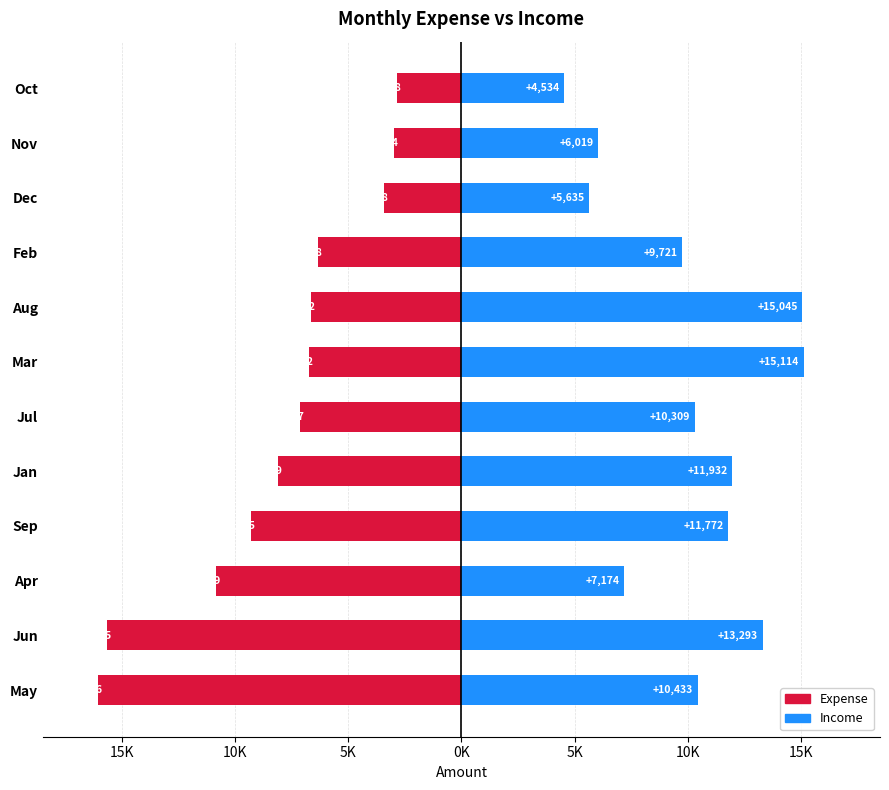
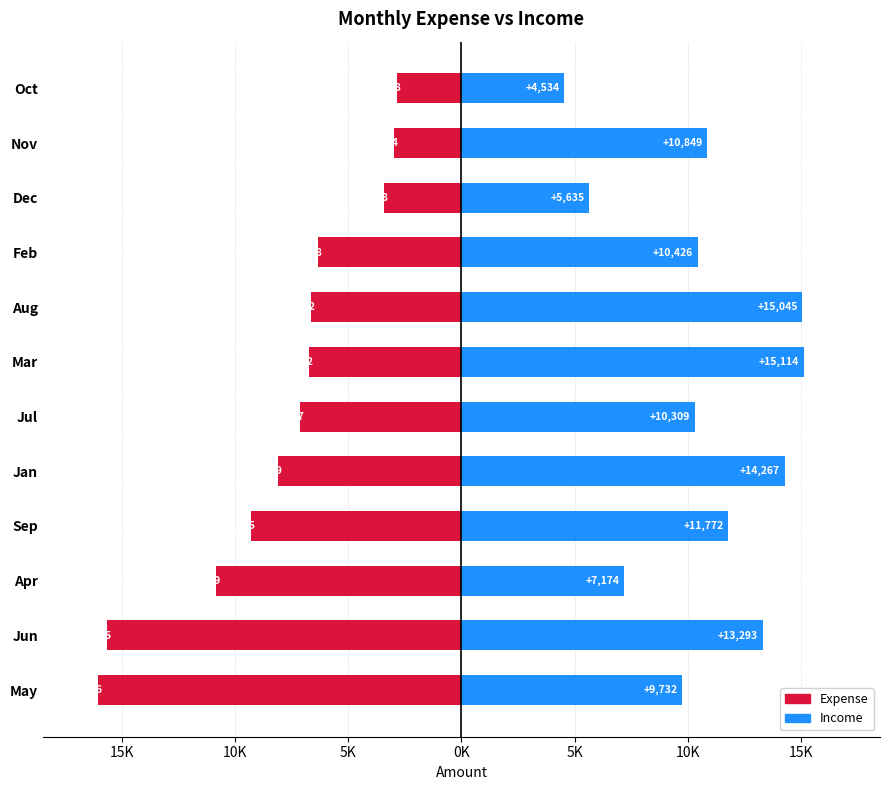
Income, Nov: +6,019 -> +10,849
Income, Feb: +9,721 -> +10,426
Income, Jan: +11,932 -> +14,267
Income, May: +10,433 -> +9,732
